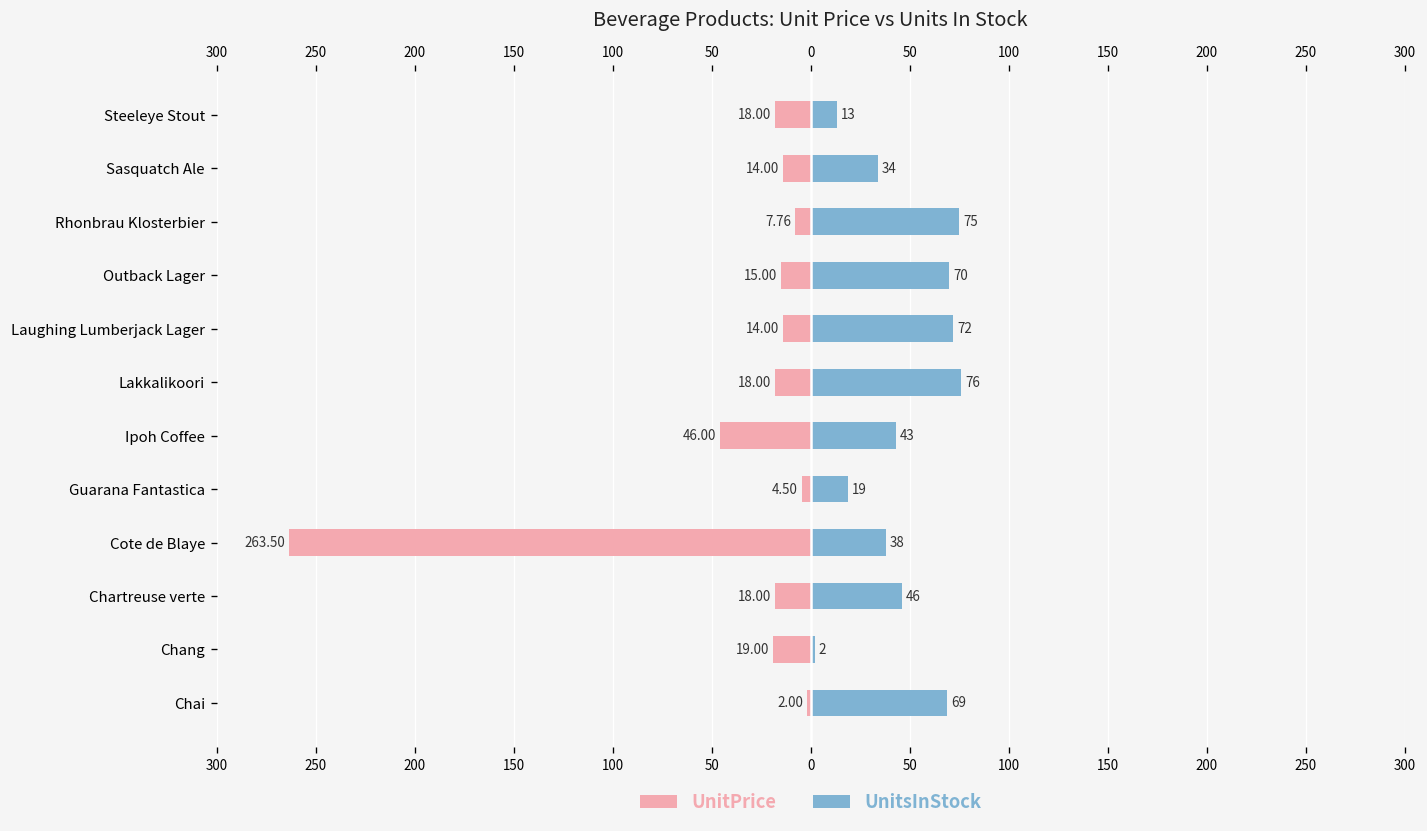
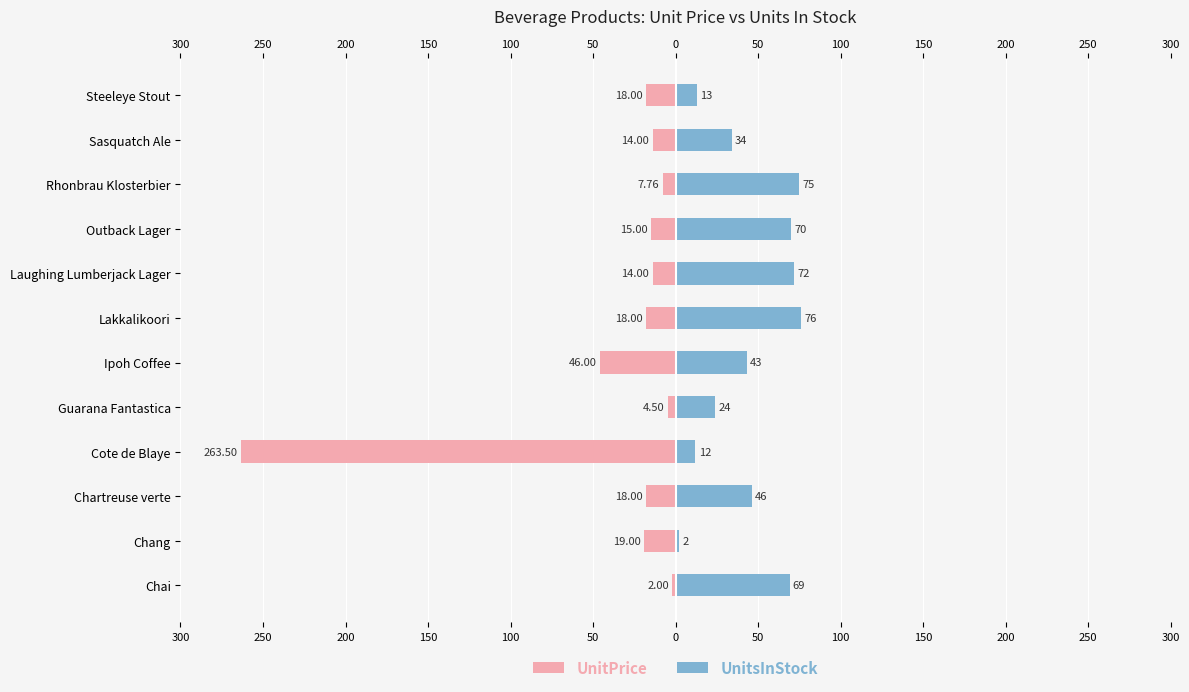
UnitsInStock, Guarana Fantastica: 19 -> 24
UnitsInStock, Cote de Blaye: 38 -> 12
